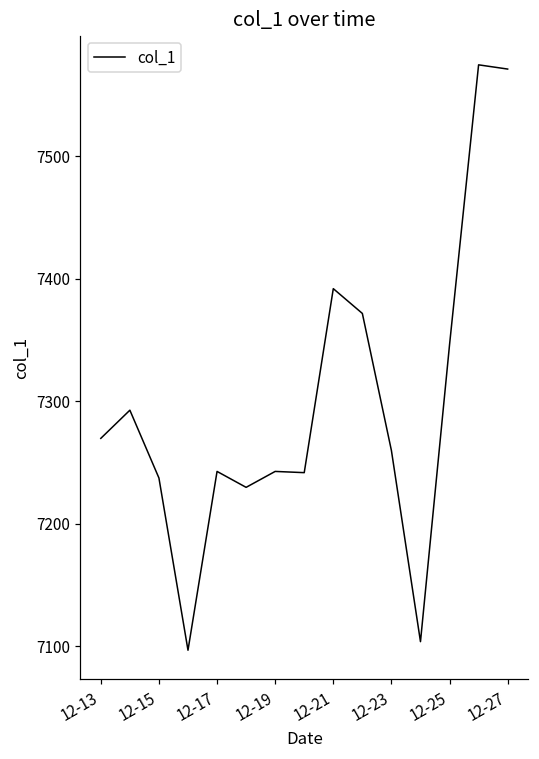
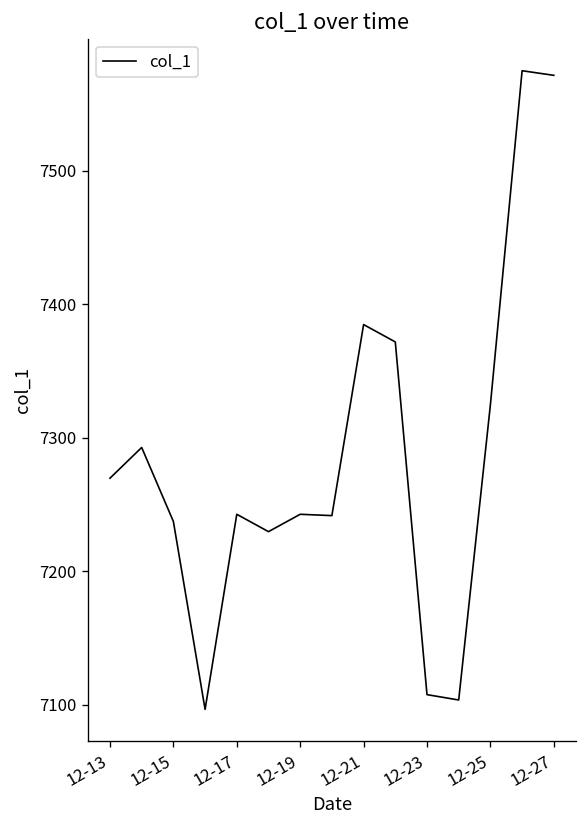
12-21: 7392 -> 7385
12-23: 7260 -> 7108
12-25: 7346 -> 7325
